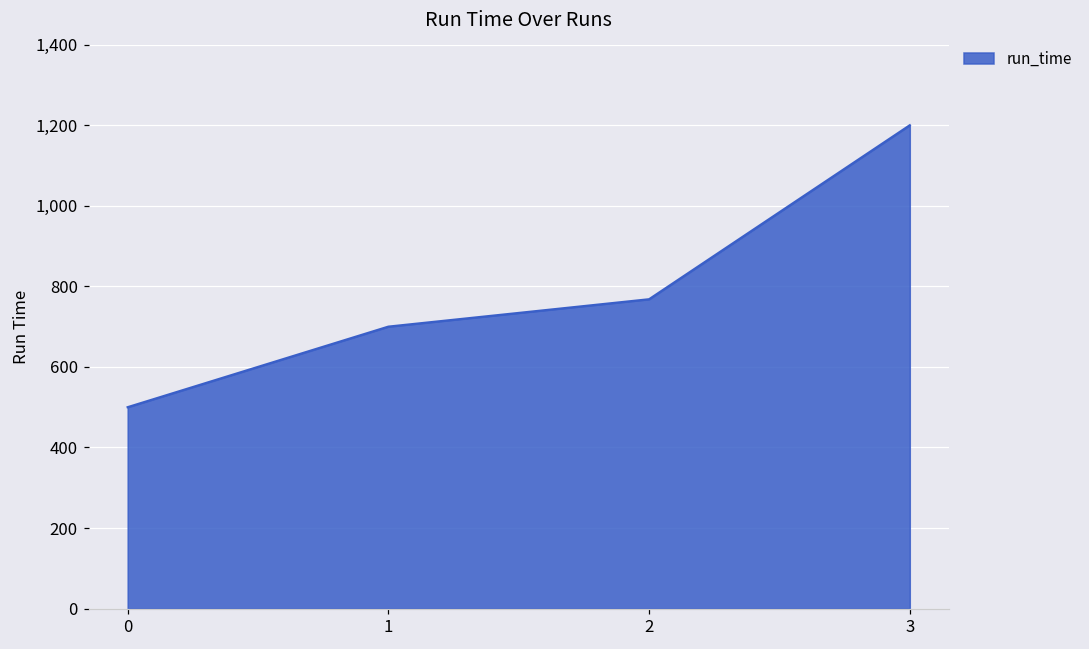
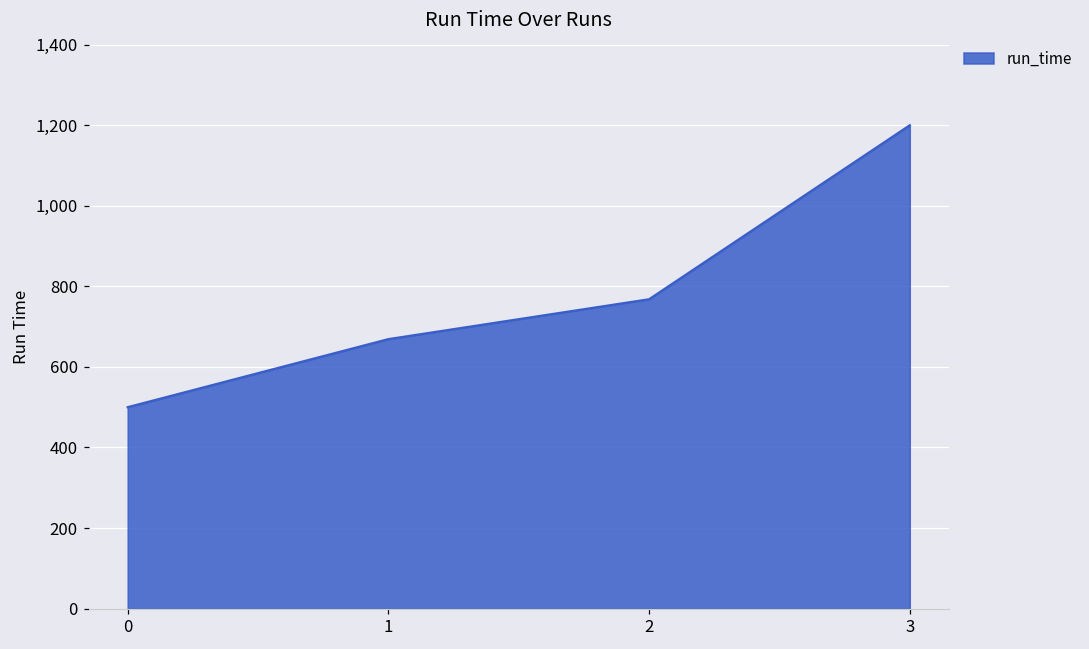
1: 700 -> 670
